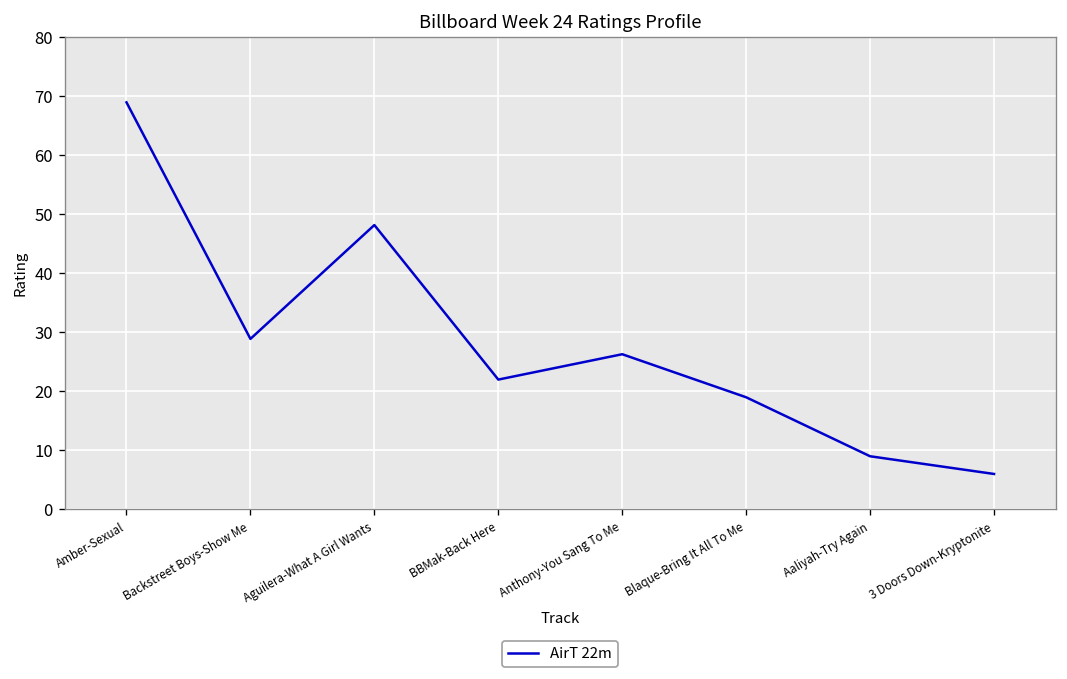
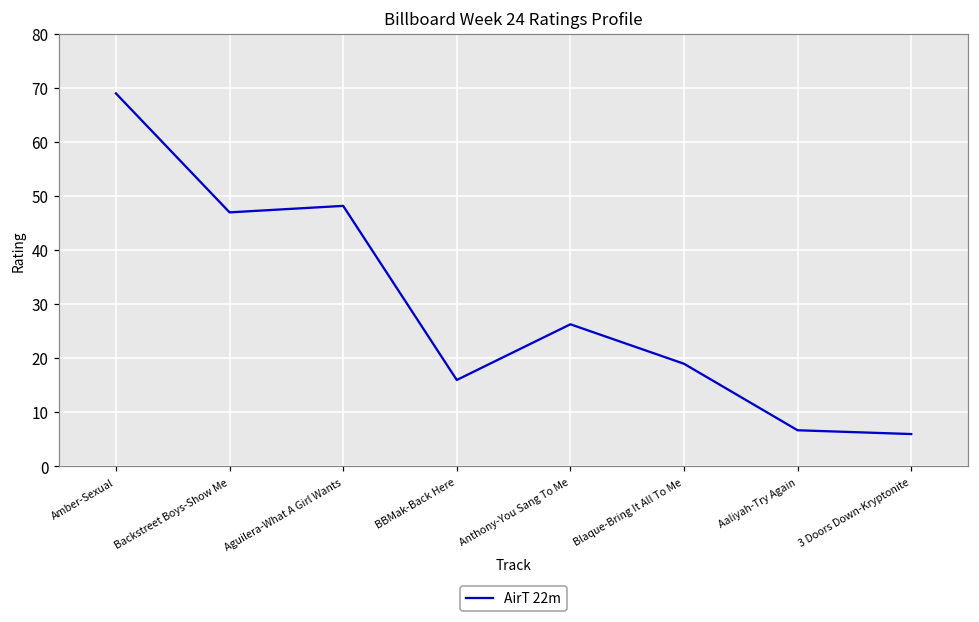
Backstreet Boys-Show Me: 29 -> 47
BBMak-Back Here: 22 -> 16
Aaliyah-Try Again: 9 -> 7
